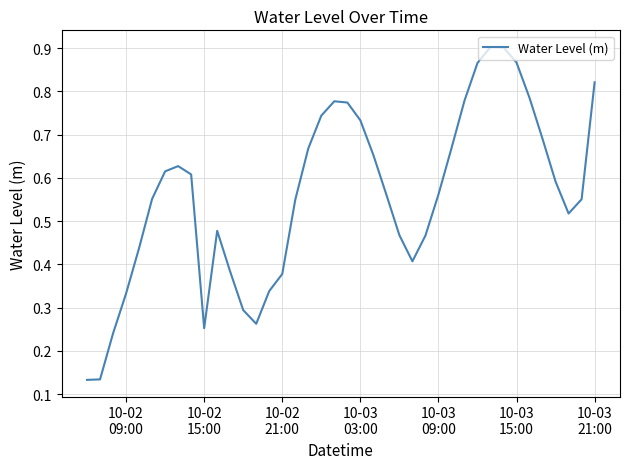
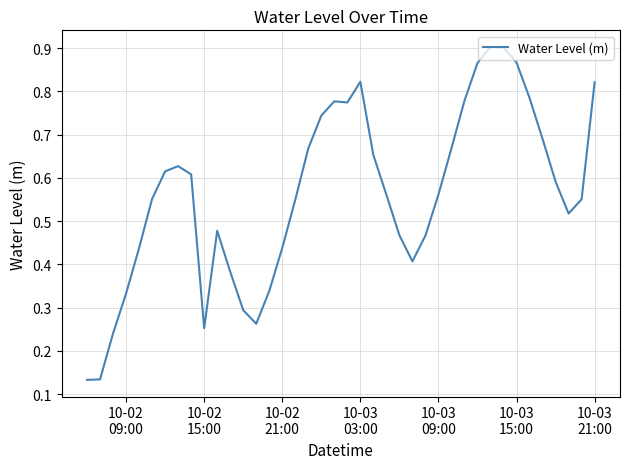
10-02 21:00: 0.38 -> 0.44
10-03 03:00: 0.73 -> 0.82
